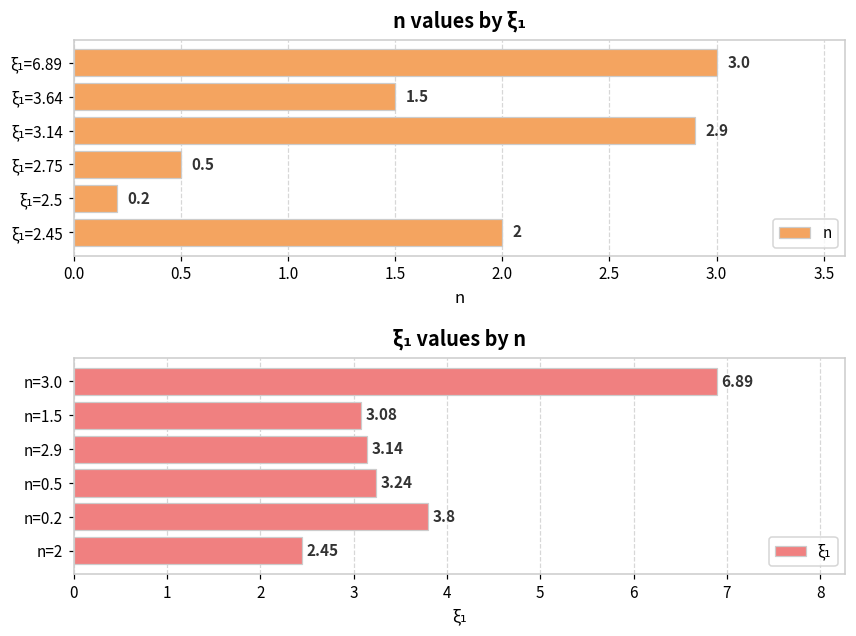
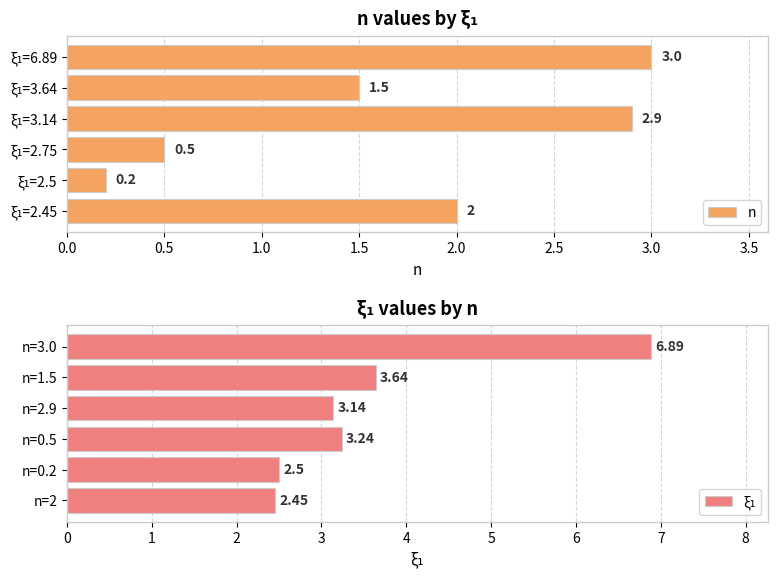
ξ₁ values by n, n=1.5: 3.08 -> 3.64
ξ₁ values by n, n=0.2: 3.8 -> 2.5
